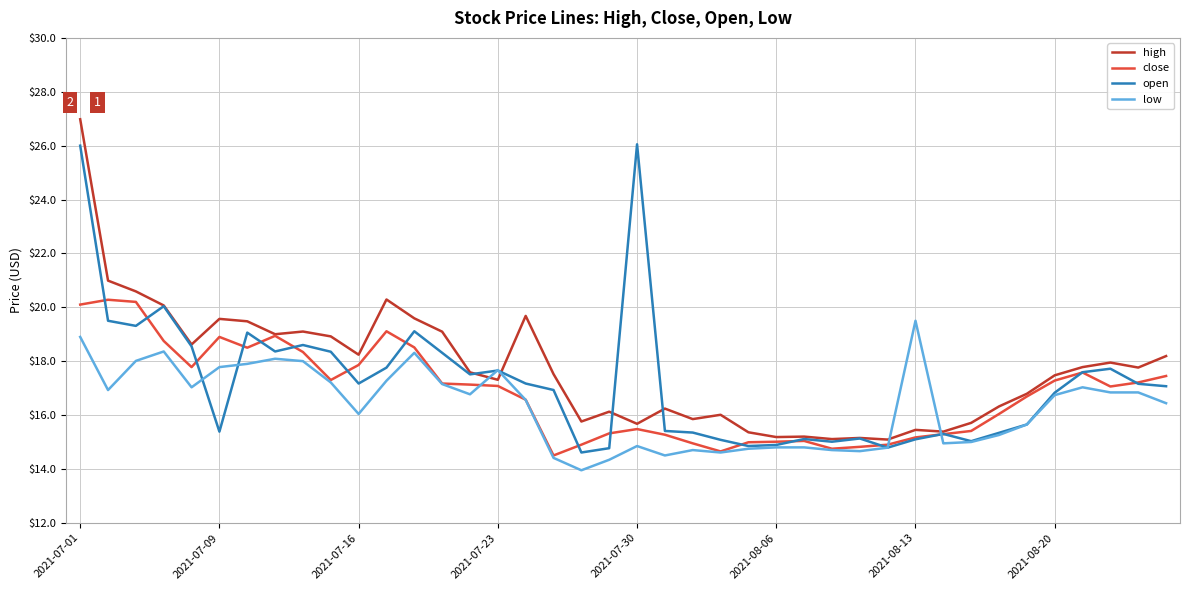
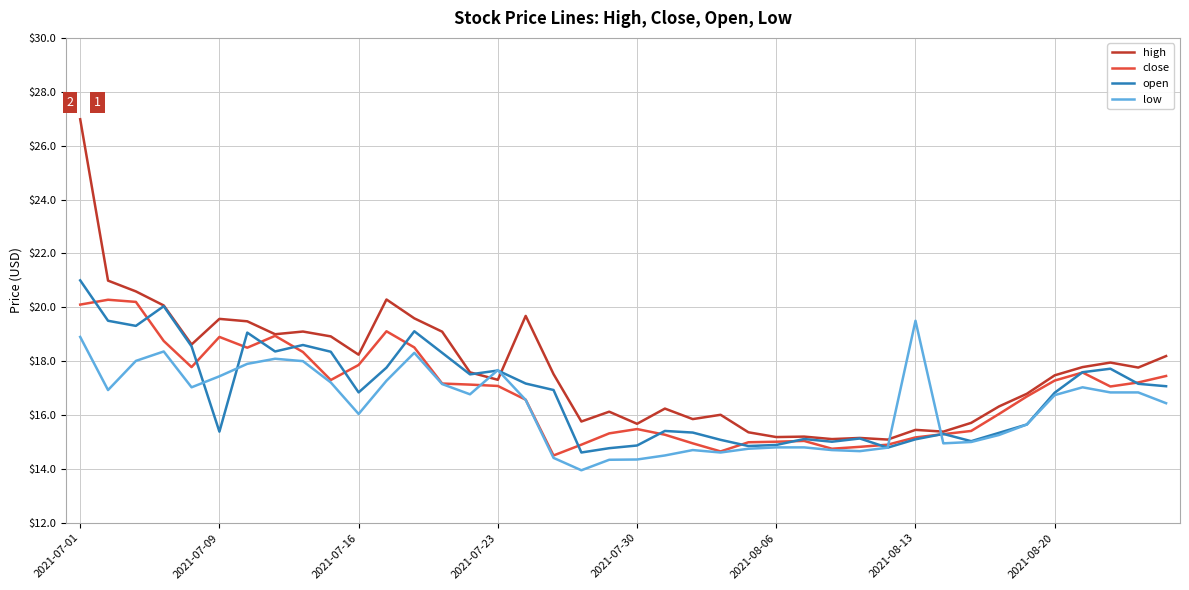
open, 2021-07-01: $26 -> $21
low, 2021-07-09: $17.8 -> $17.4
open, 2021-07-16: $17.2 -> $16.8
open, 2021-07-30: $26.1 -> $14.9
low, 2021-07-30: $14.9 -> $14.4
